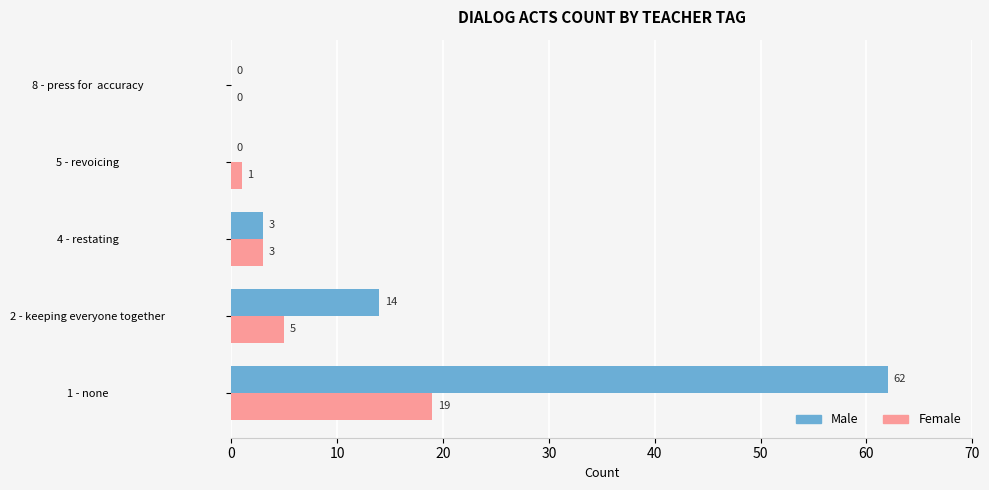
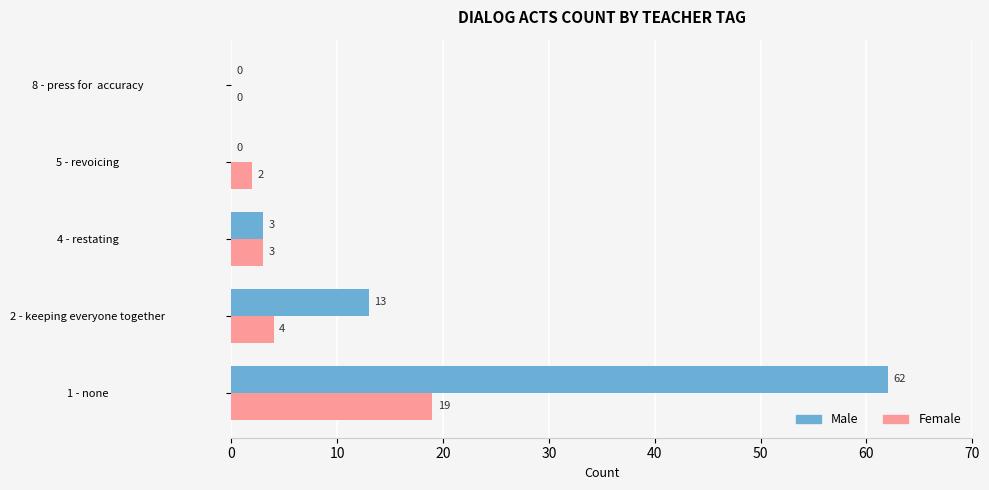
Female, 5 - revoicing: 1 -> 2
Male, 2 - keeping everyone together: 14 -> 13
Female, 2 - keeping everyone together: 5 -> 4
